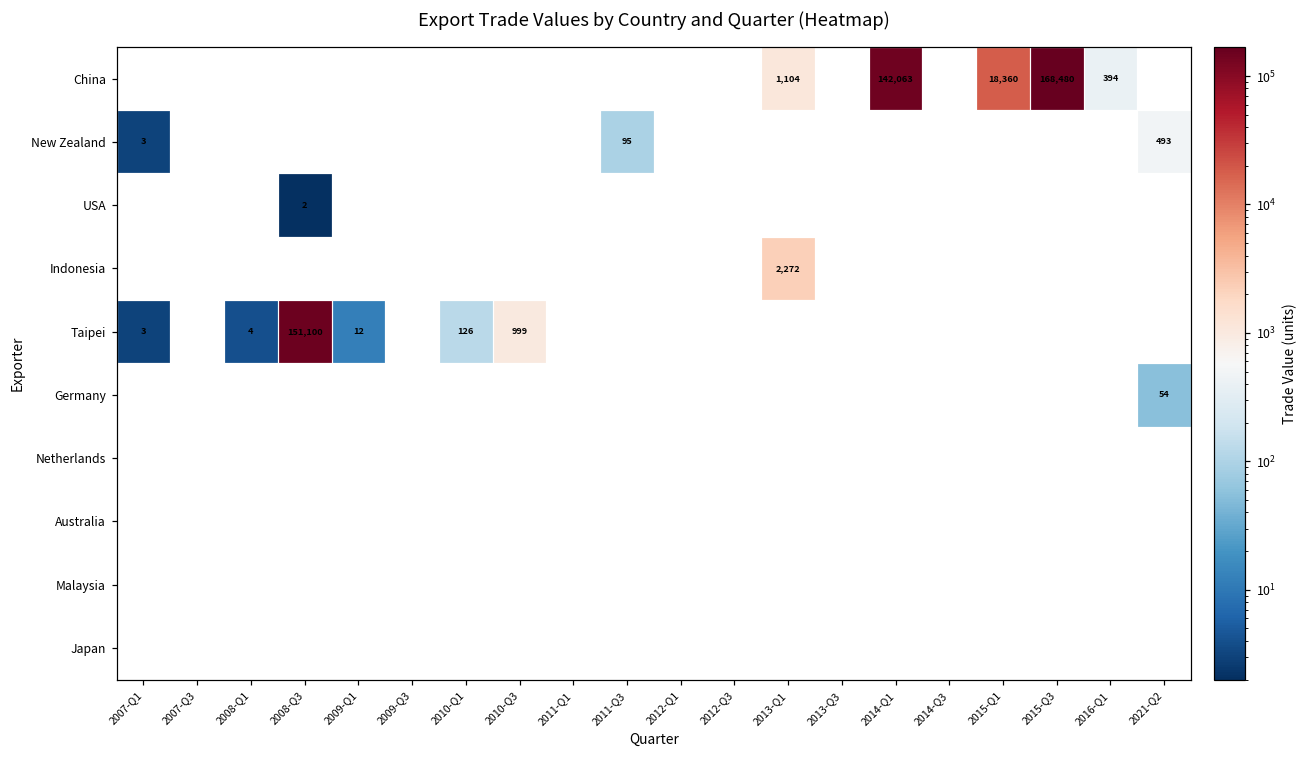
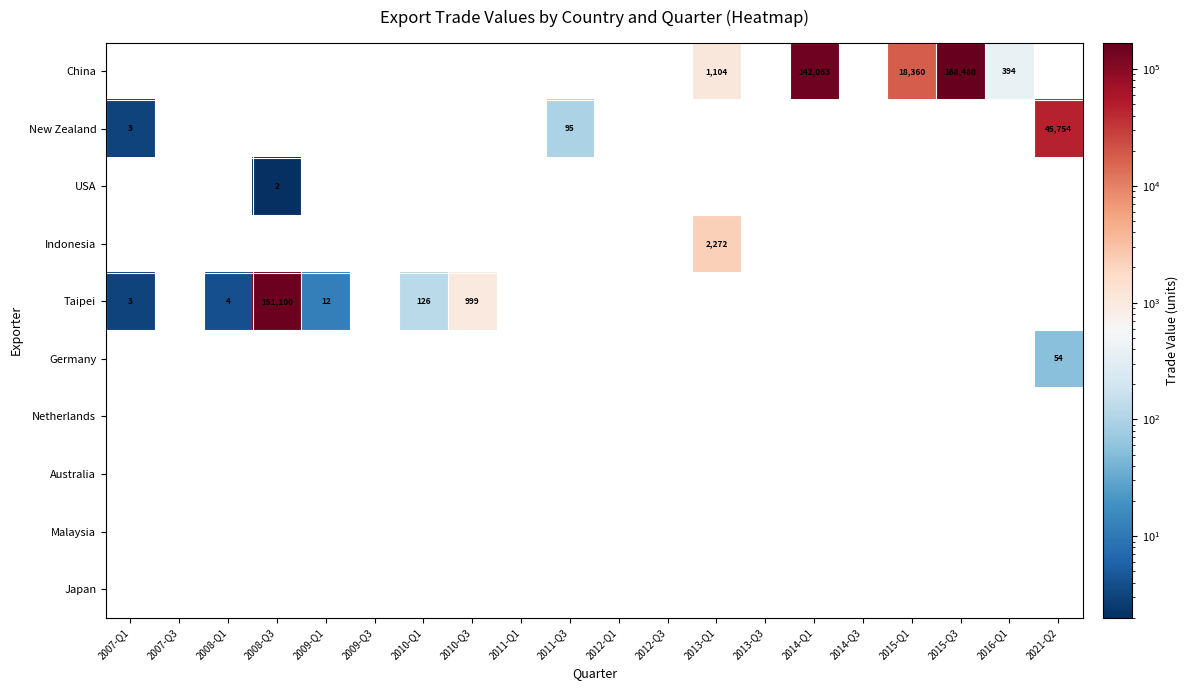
New Zealand, 2021-Q2: 493 -> 45,754
